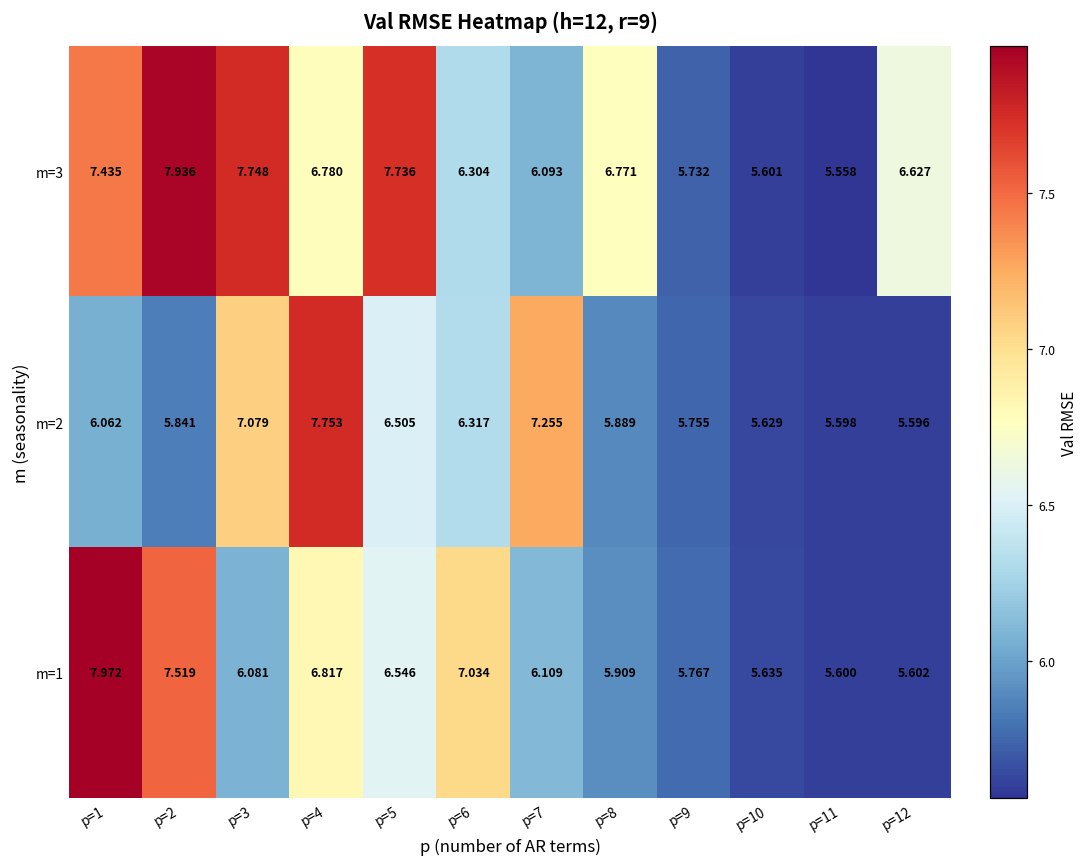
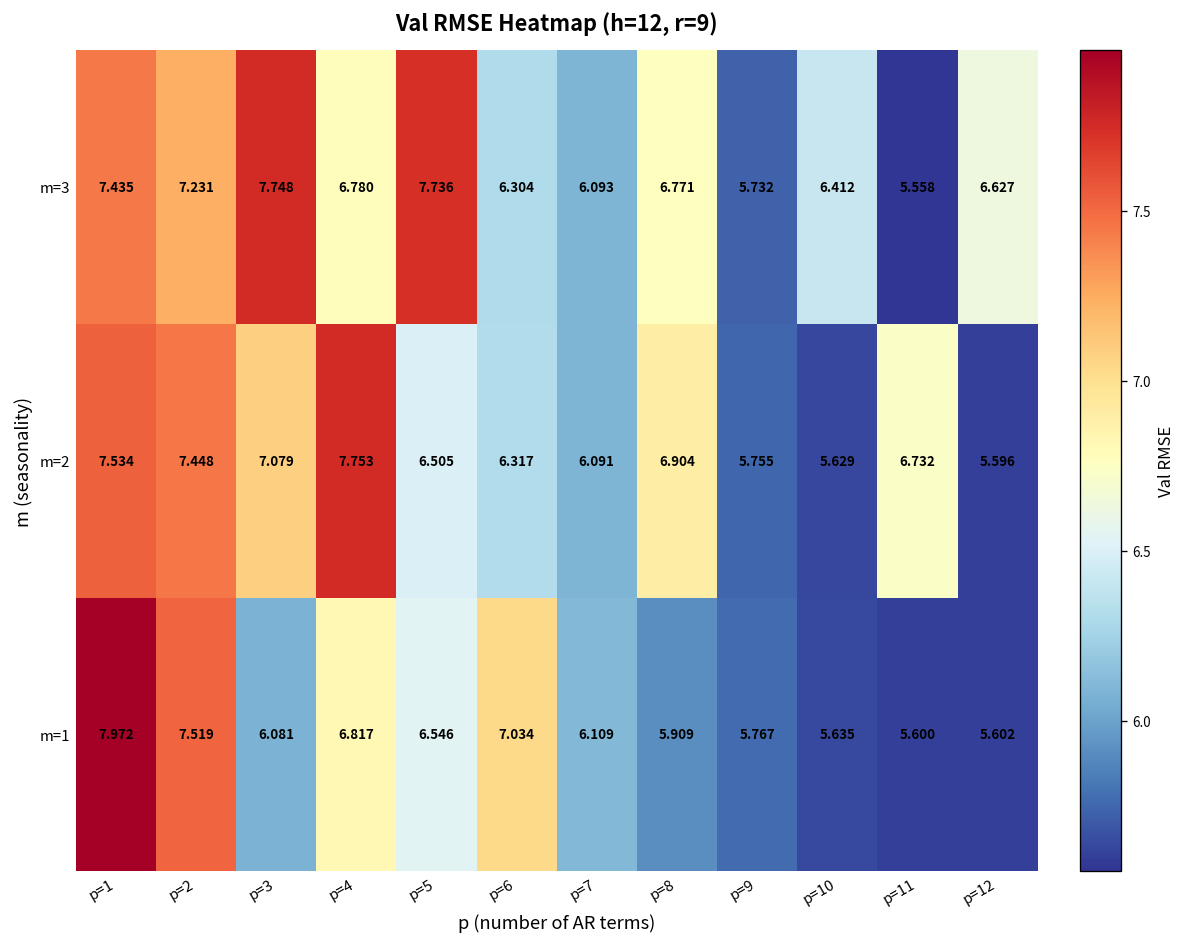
m=3, p=2: 7.936 -> 7.231
m=3, p=10: 5.601 -> 6.412
m=2, p=1: 6.062 -> 7.534
m=2, p=2: 5.841 -> 7.448
m=2, p=7: 7.255 -> 6.091
m=2, p=8: 5.889 -> 6.904
m=2, p=11: 5.598 -> 6.732
